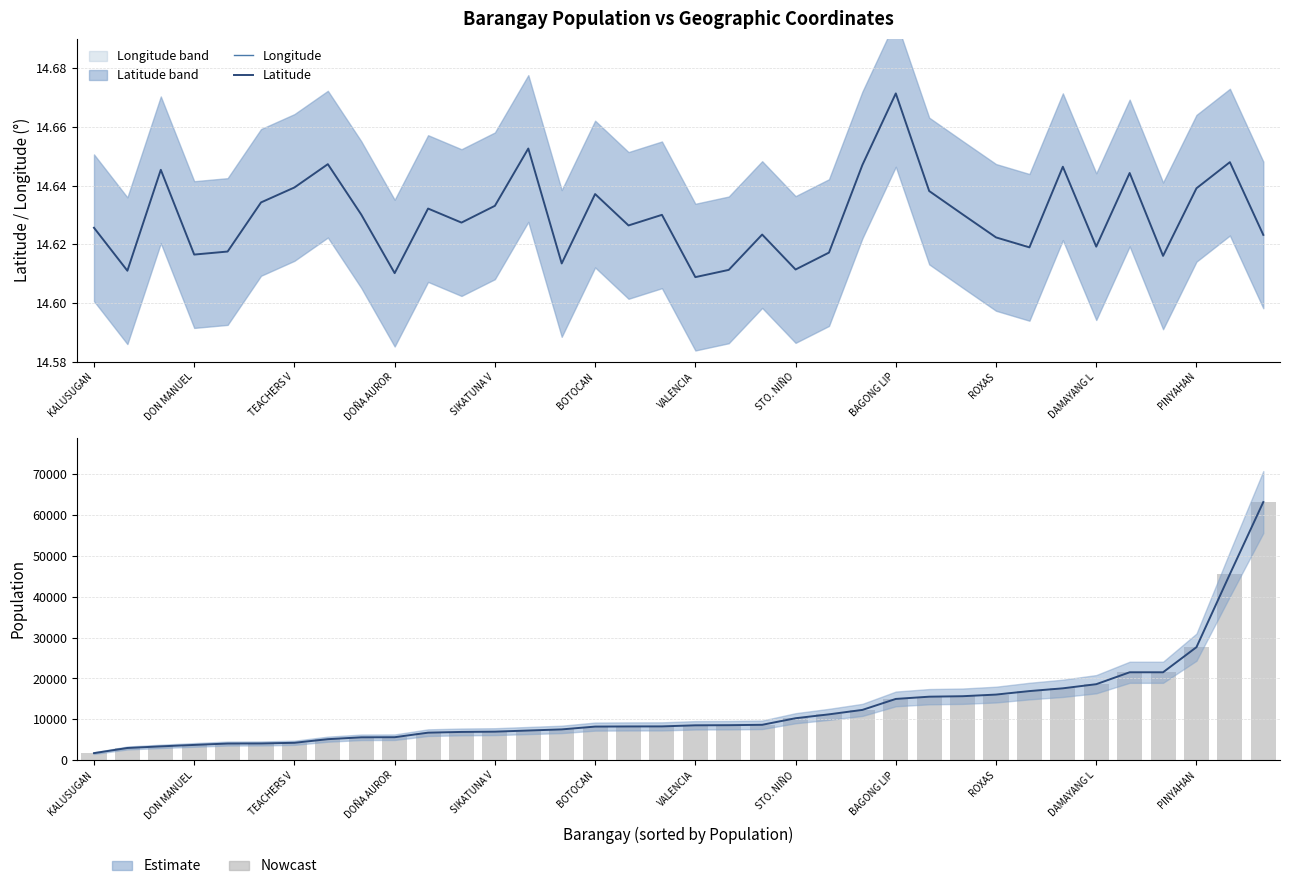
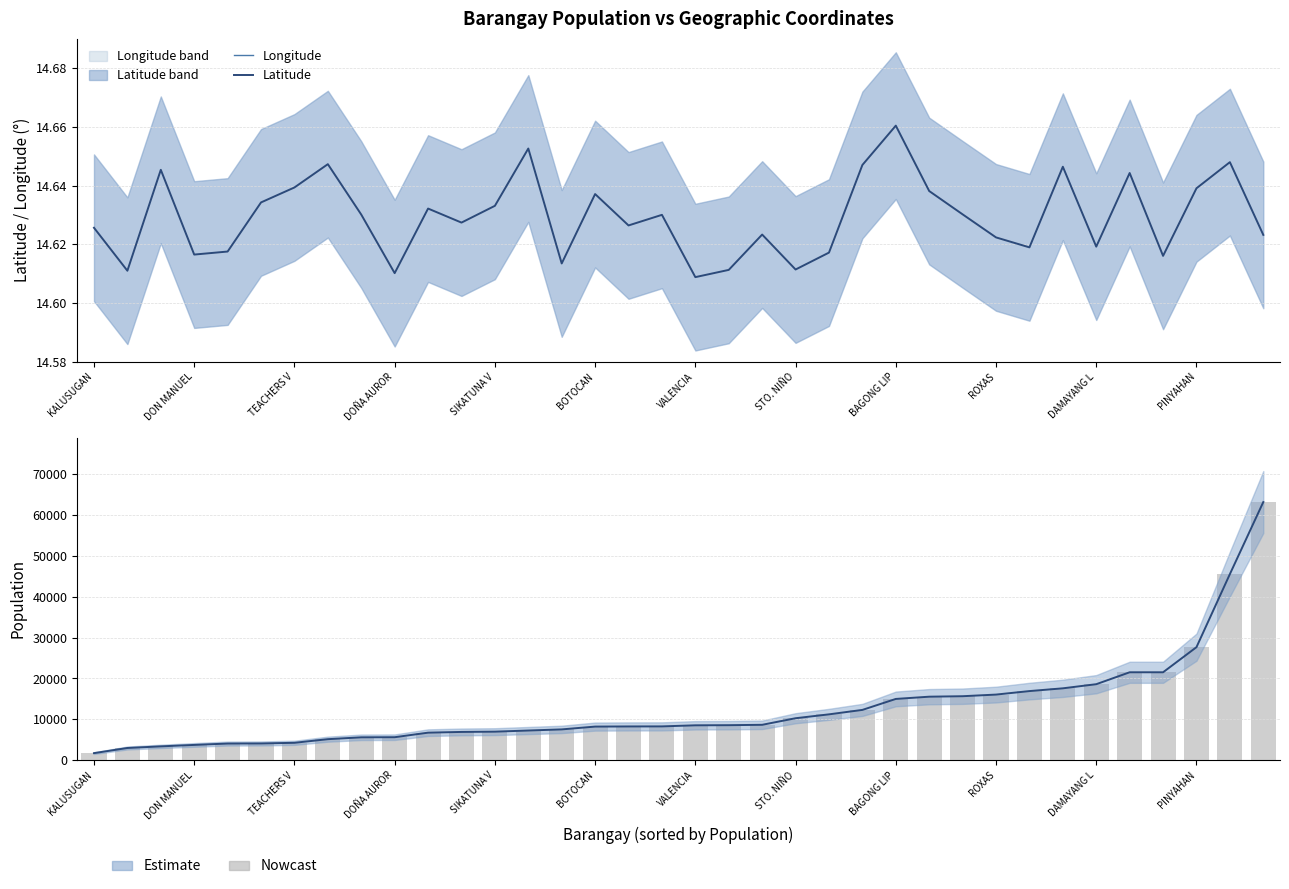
Barangay Population vs Geographic Coordinates, Latitude, BAGONG LIP: 14.671 -> 14.660
